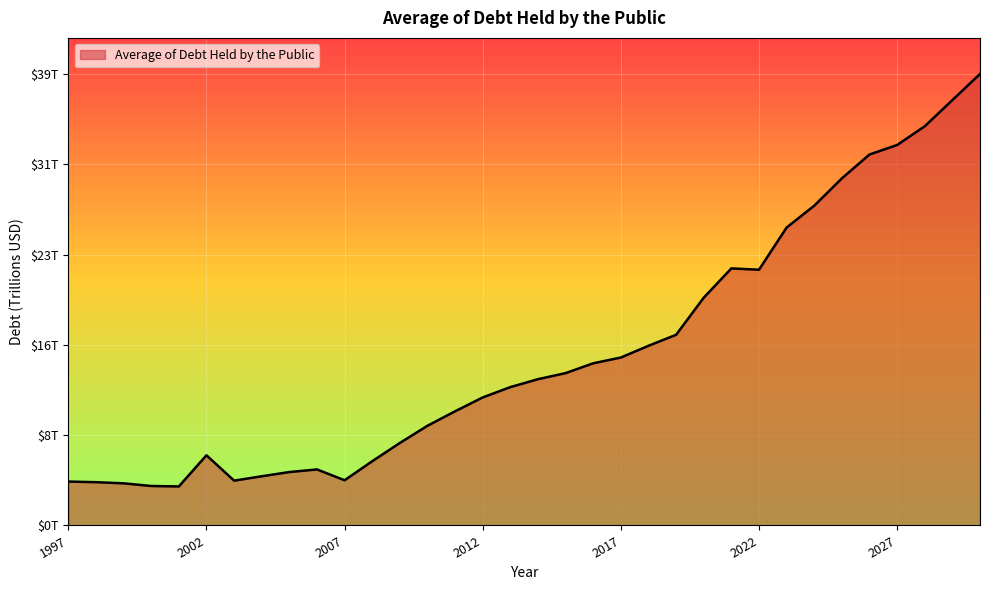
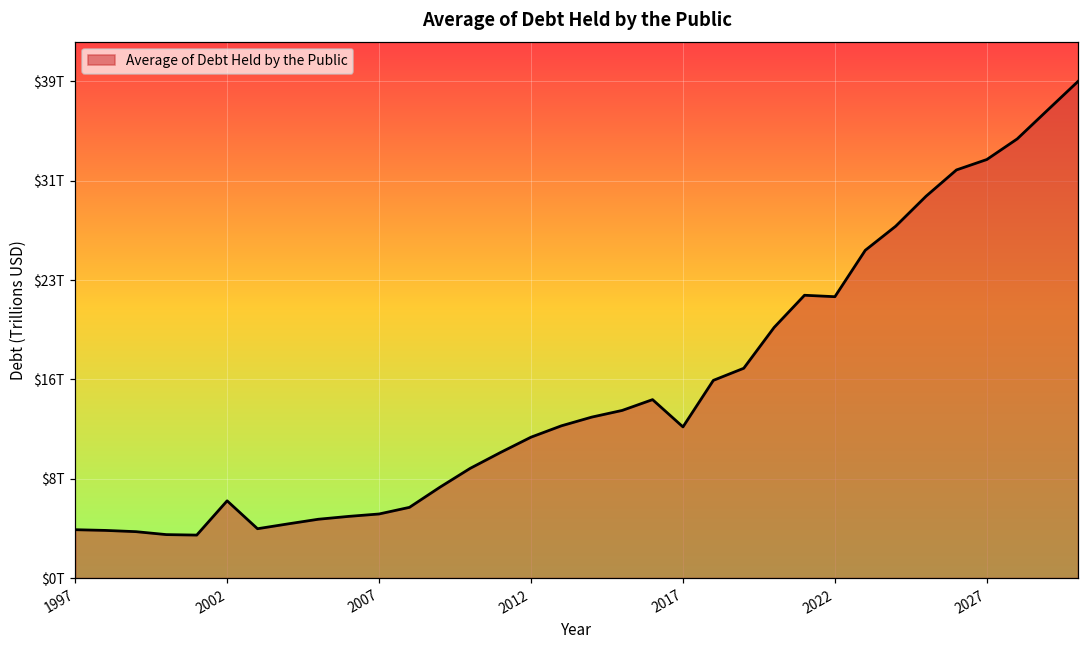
2007: $3.9T -> $5.0T
2017: $14.5T -> $11.9T
